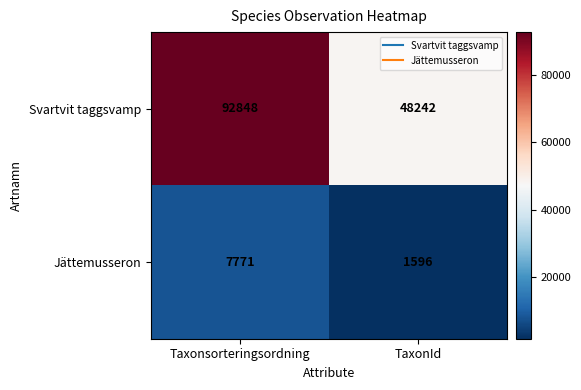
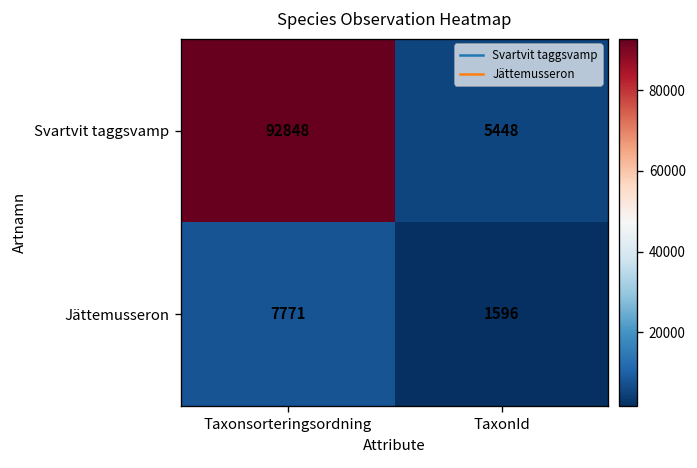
Svartvit taggsvamp, TaxonId: 48242 -> 5448
